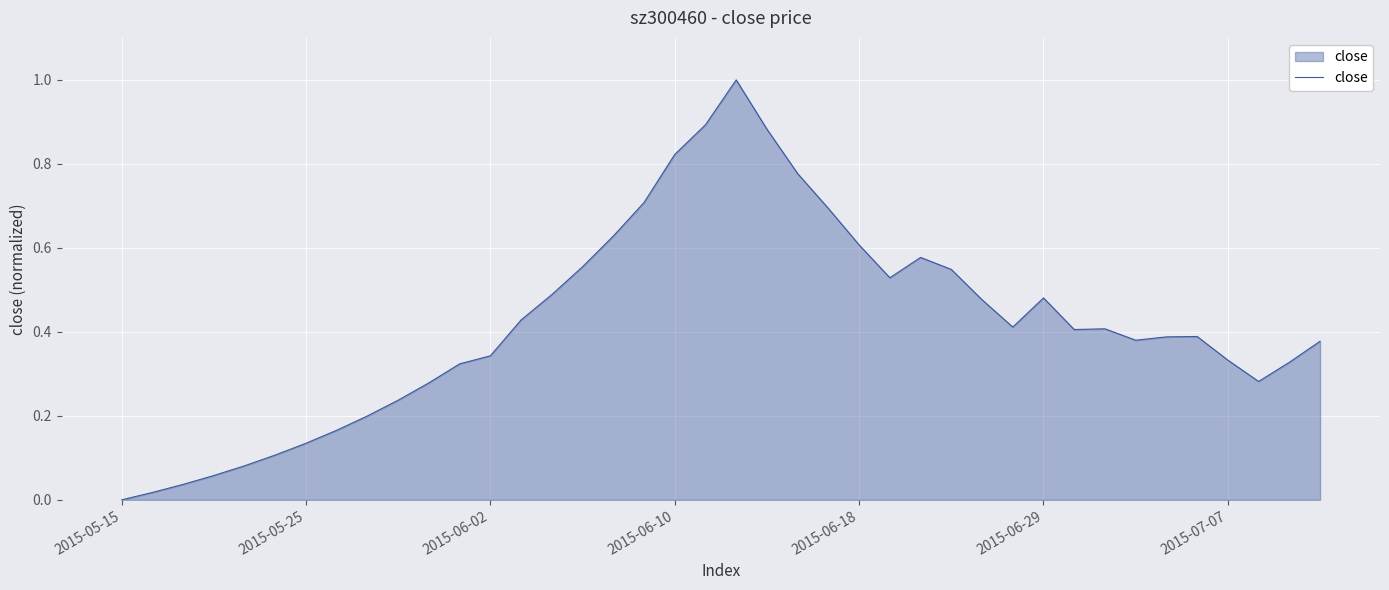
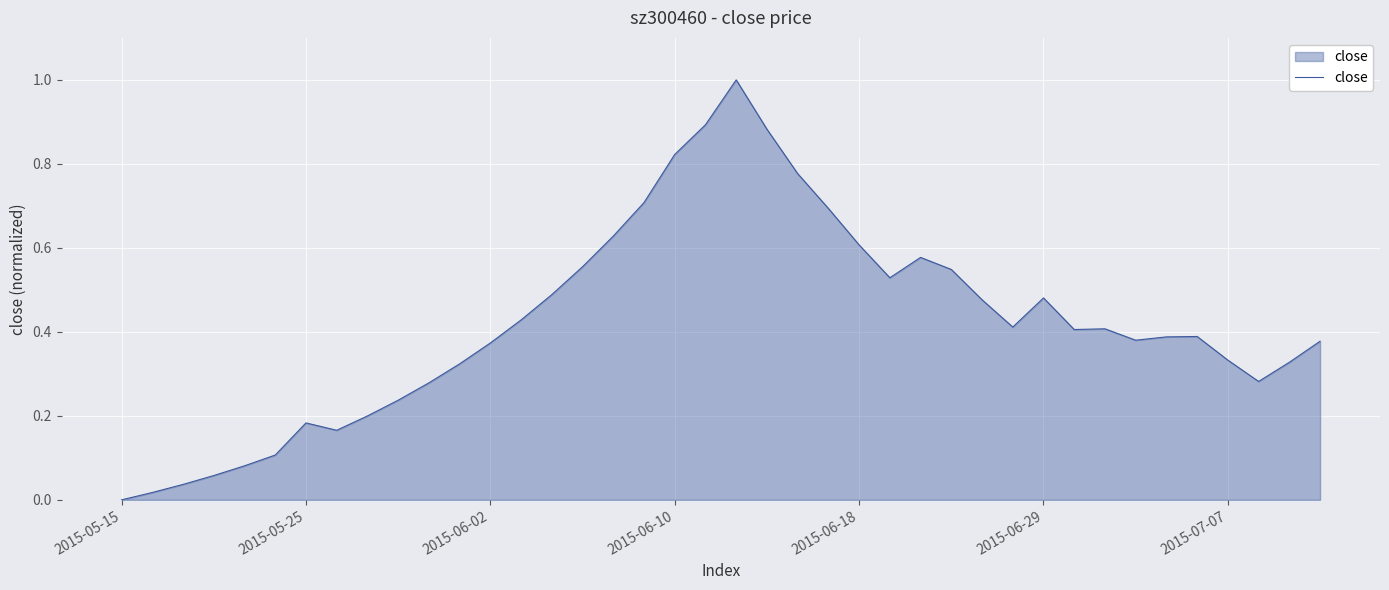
2015-05-25: 0.13 -> 0.18
2015-06-02: 0.34 -> 0.37
